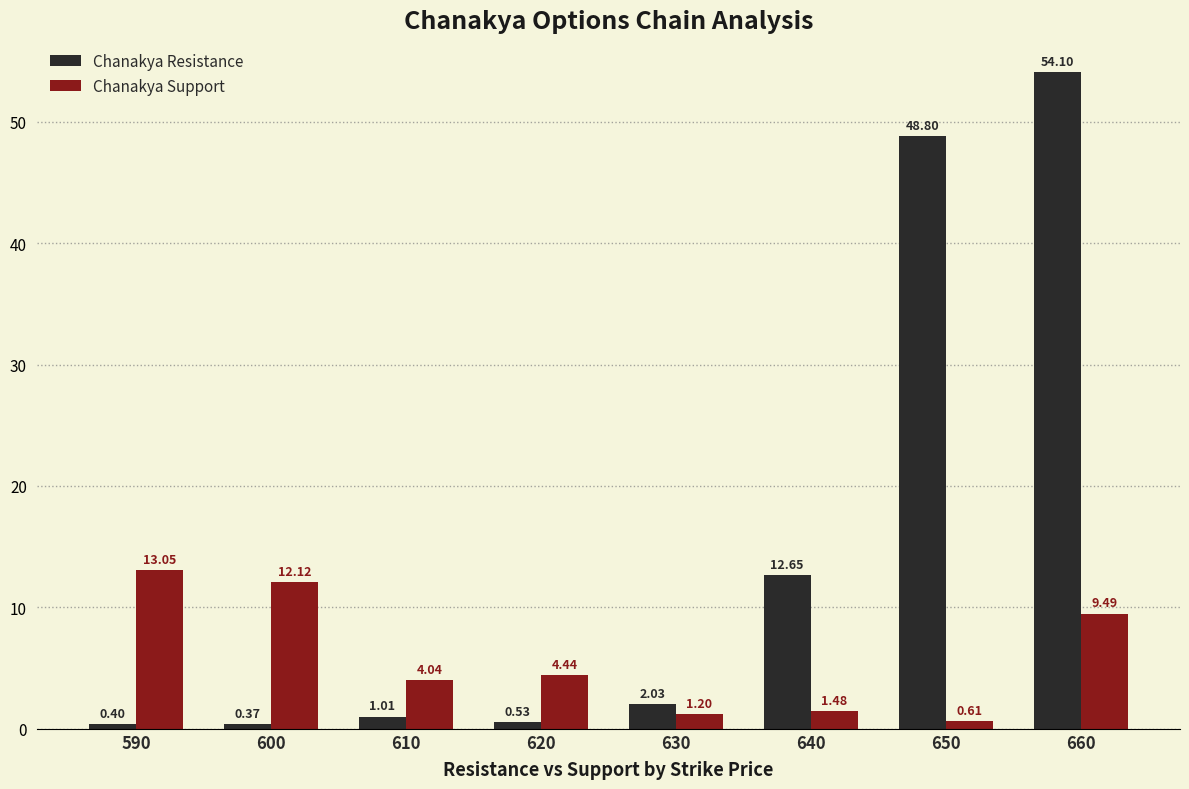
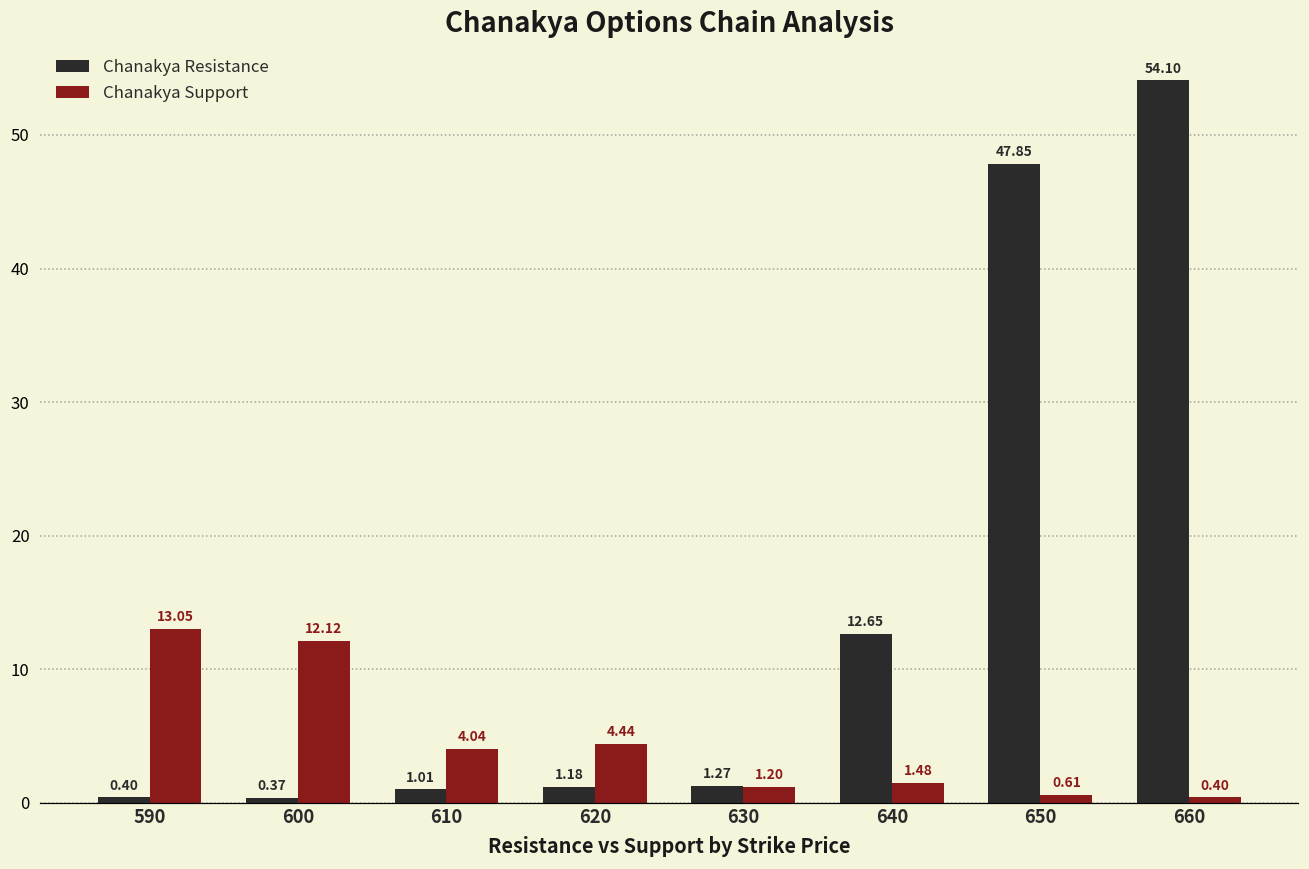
Chanakya Resistance, 620: 0.53 -> 1.18
Chanakya Resistance, 630: 2.03 -> 1.27
Chanakya Resistance, 650: 48.80 -> 47.85
Chanakya Support, 660: 9.49 -> 0.40
